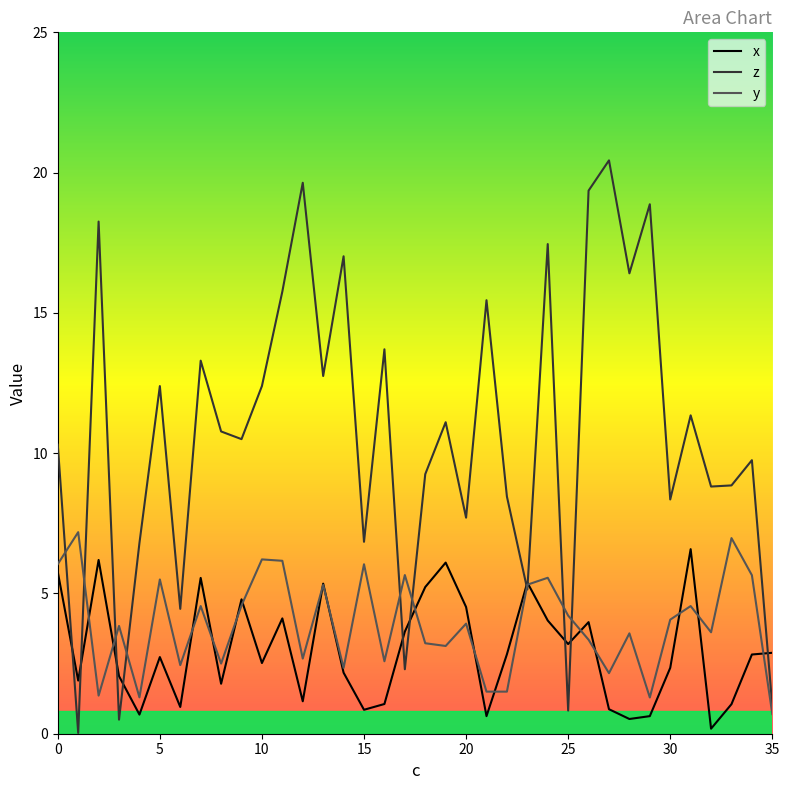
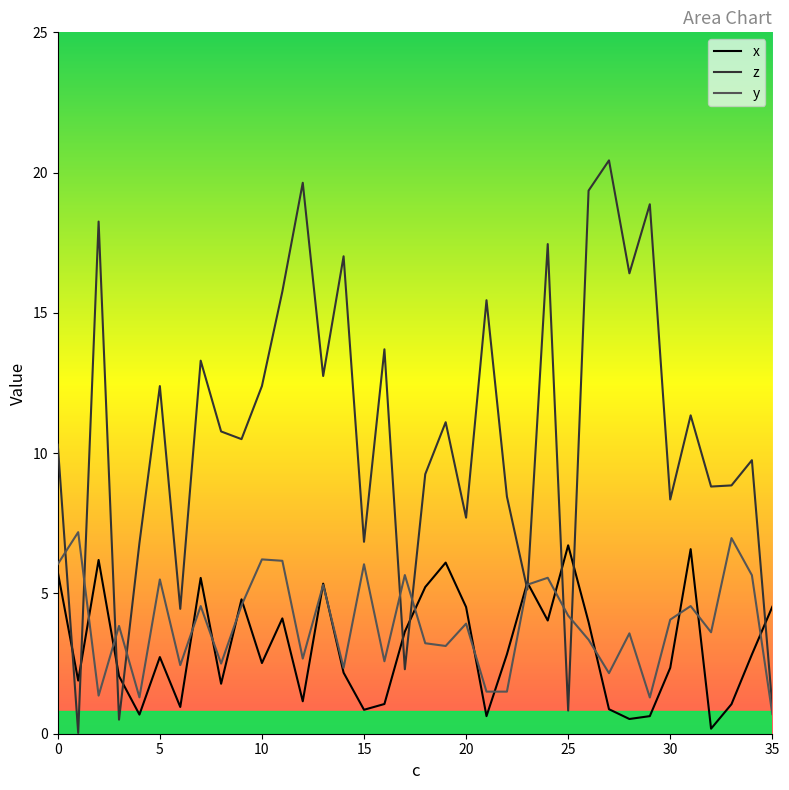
x, 25: 3.2 -> 6.7
x, 35: 2.9 -> 4.5
